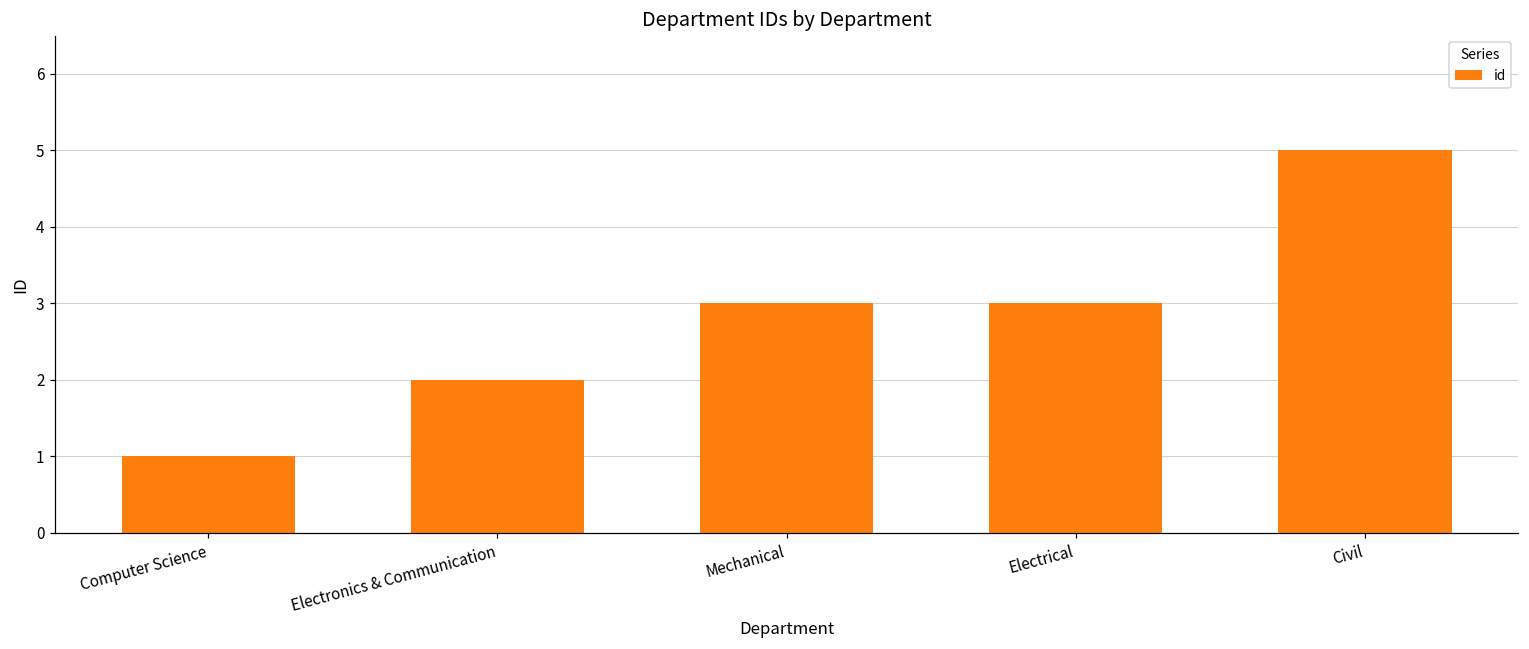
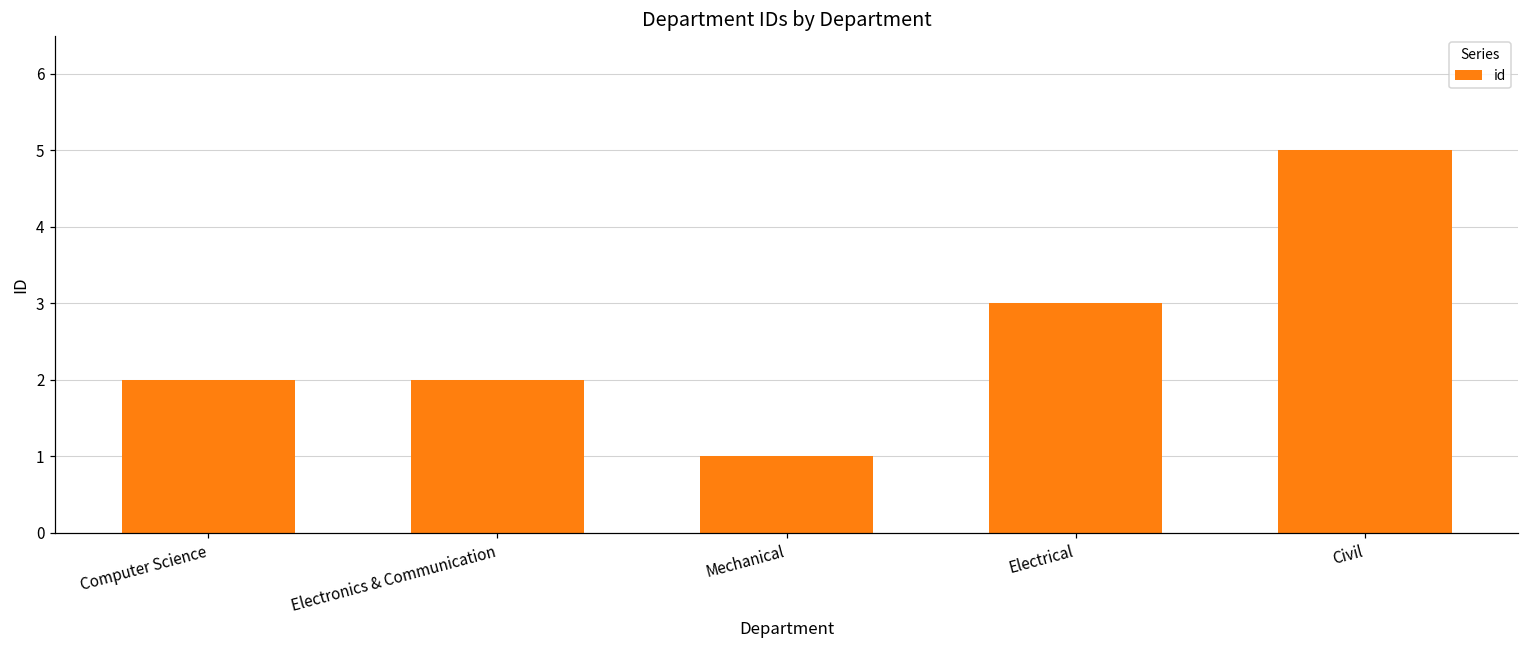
Computer Science: 1 -> 2
Mechanical: 3 -> 1
